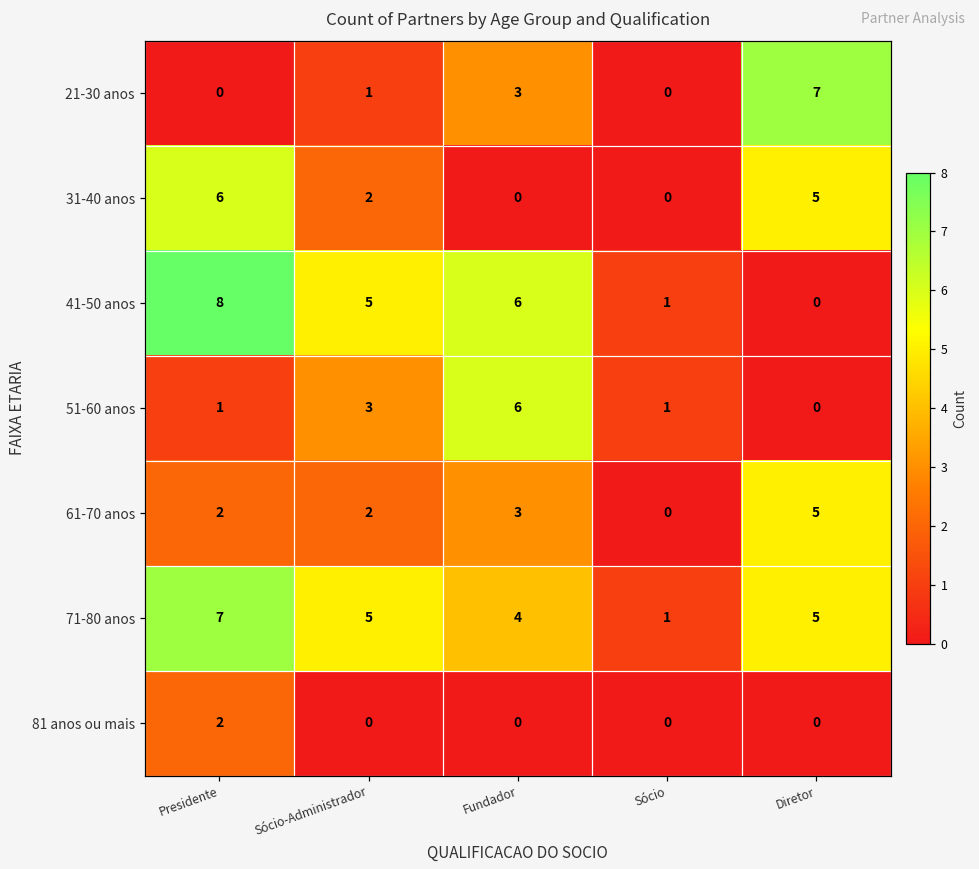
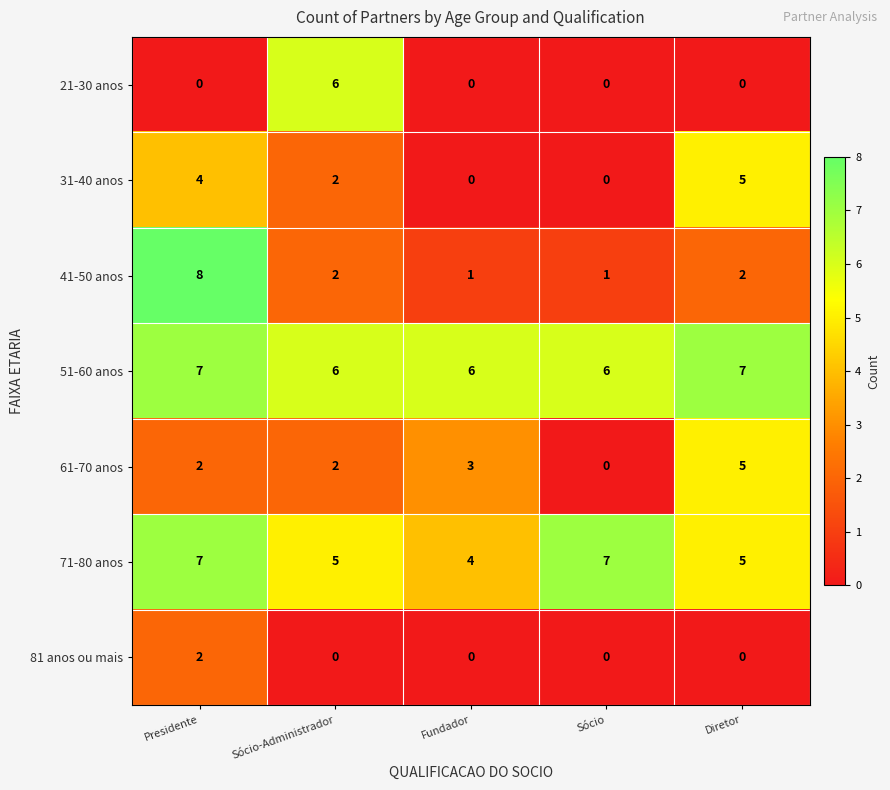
21-30 anos, Sócio-Administrador: 1 -> 6
21-30 anos, Fundador: 3 -> 0
21-30 anos, Diretor: 7 -> 0
31-40 anos, Presidente: 6 -> 4
41-50 anos, Sócio-Administrador: 5 -> 2
41-50 anos, Fundador: 6 -> 1
41-50 anos, Diretor: 0 -> 2
51-60 anos, Presidente: 1 -> 7
51-60 anos, Sócio-Administrador: 3 -> 6
51-60 anos, Sócio: 1 -> 6
51-60 anos, Diretor: 0 -> 7
71-80 anos, Sócio: 1 -> 7
